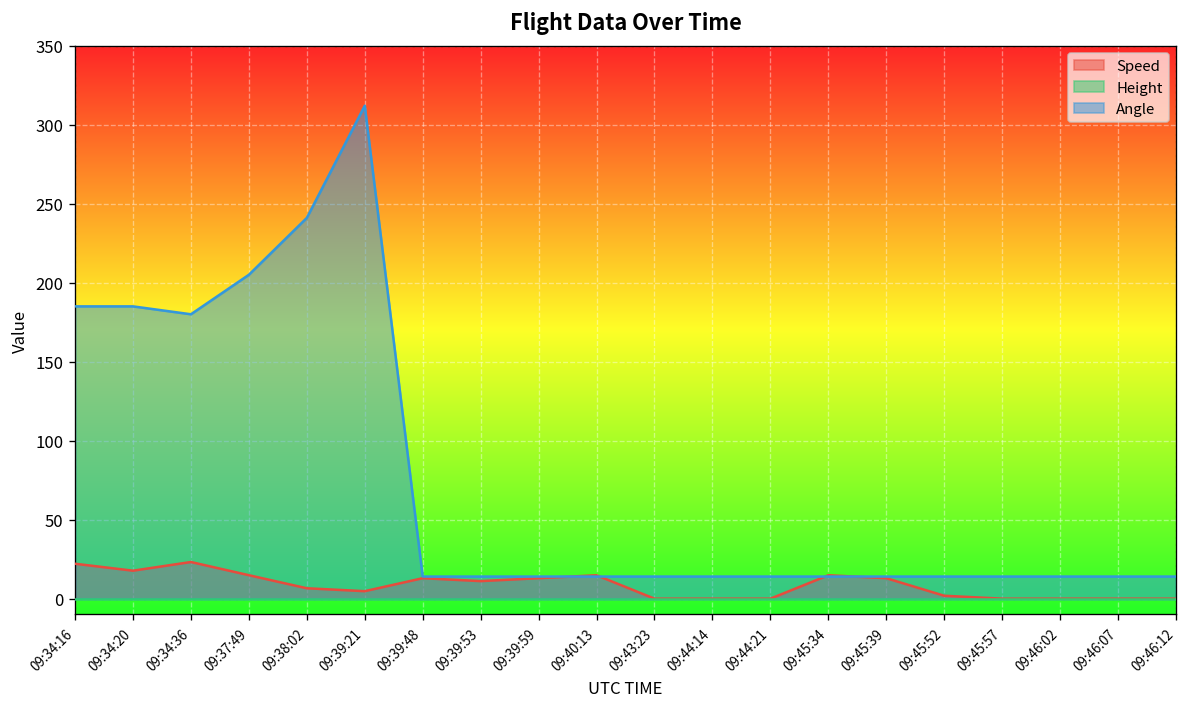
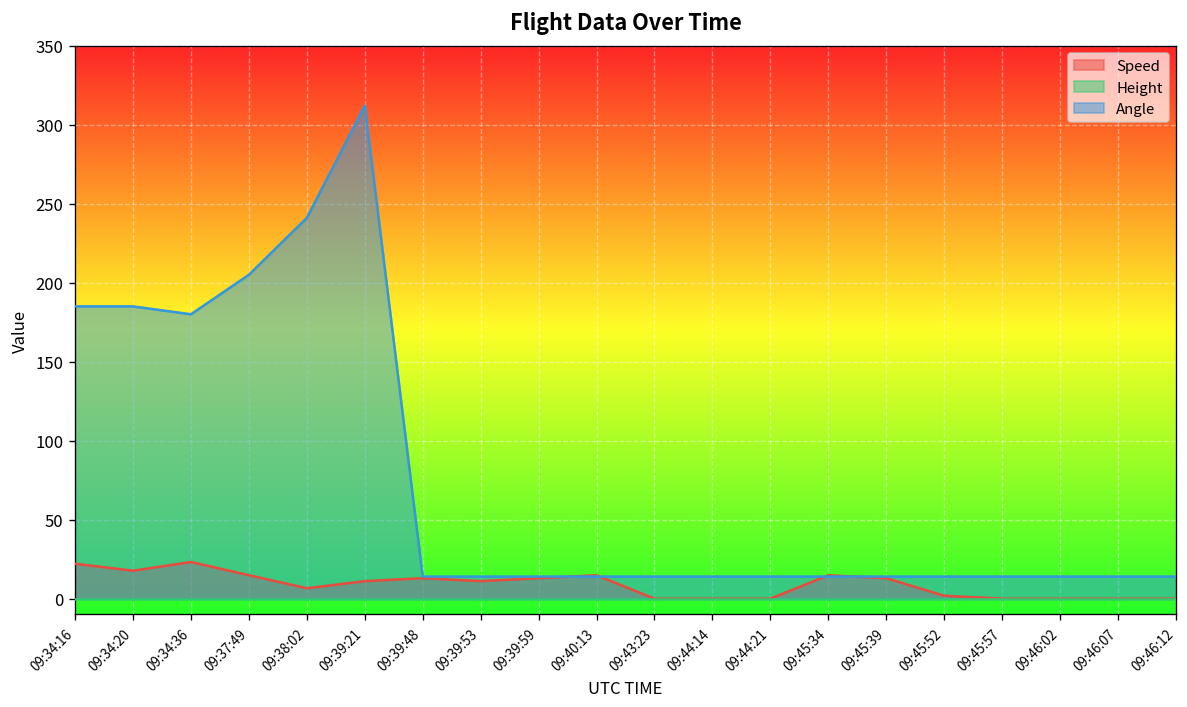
Speed, 09:39:21: 5 -> 11
